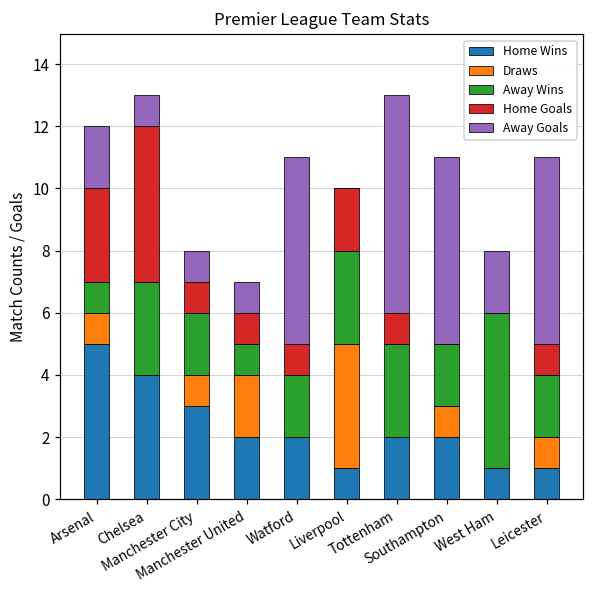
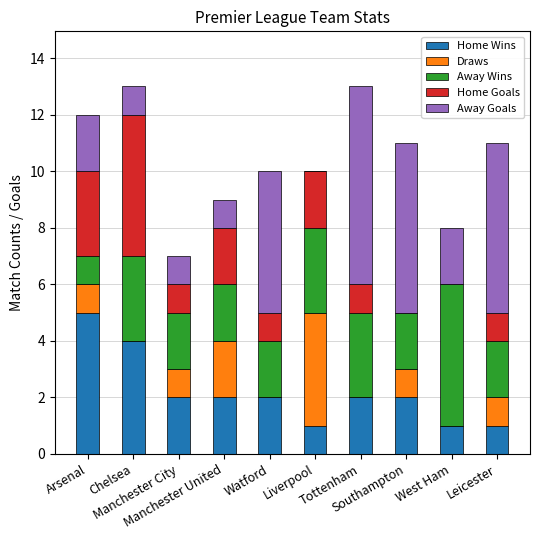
Home Wins, Manchester City: 3 -> 2
Away Wins, Manchester United: 1 -> 2
Home Goals, Manchester United: 1 -> 2
Away Goals, Watford: 6 -> 5
